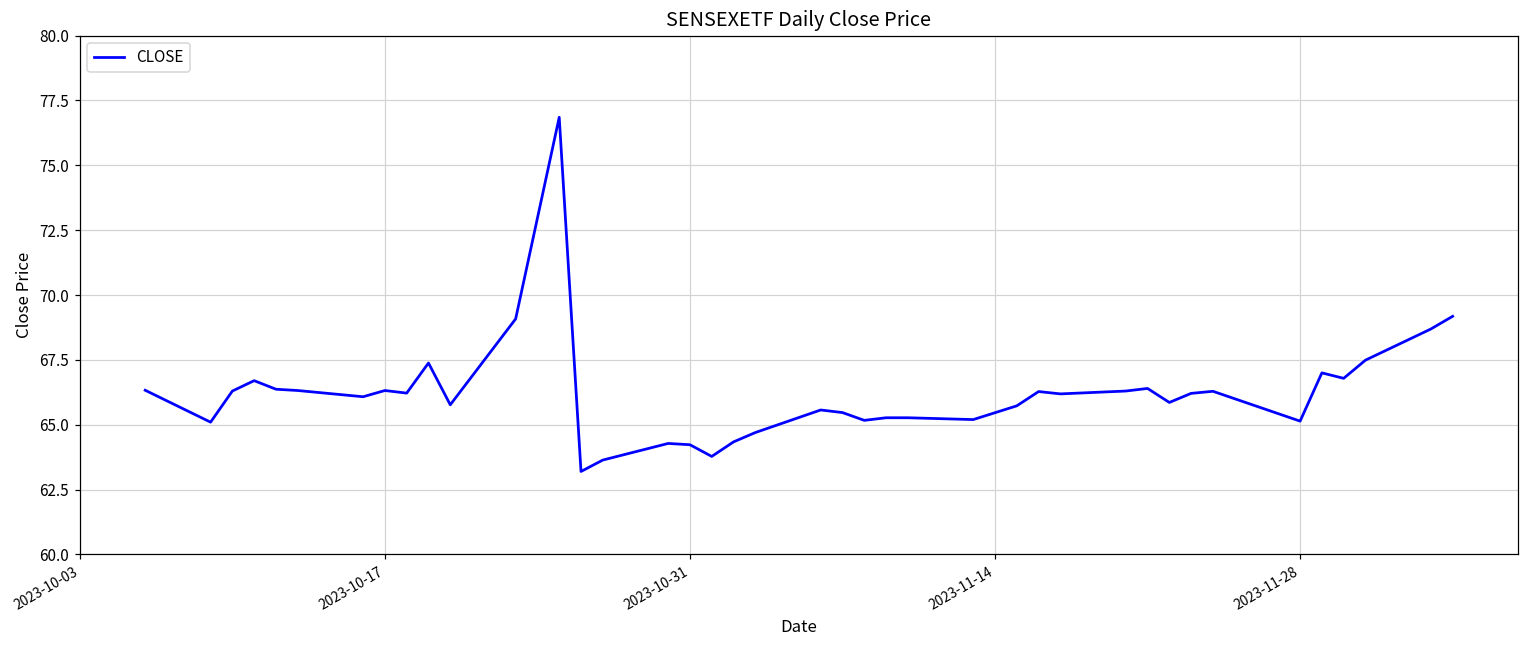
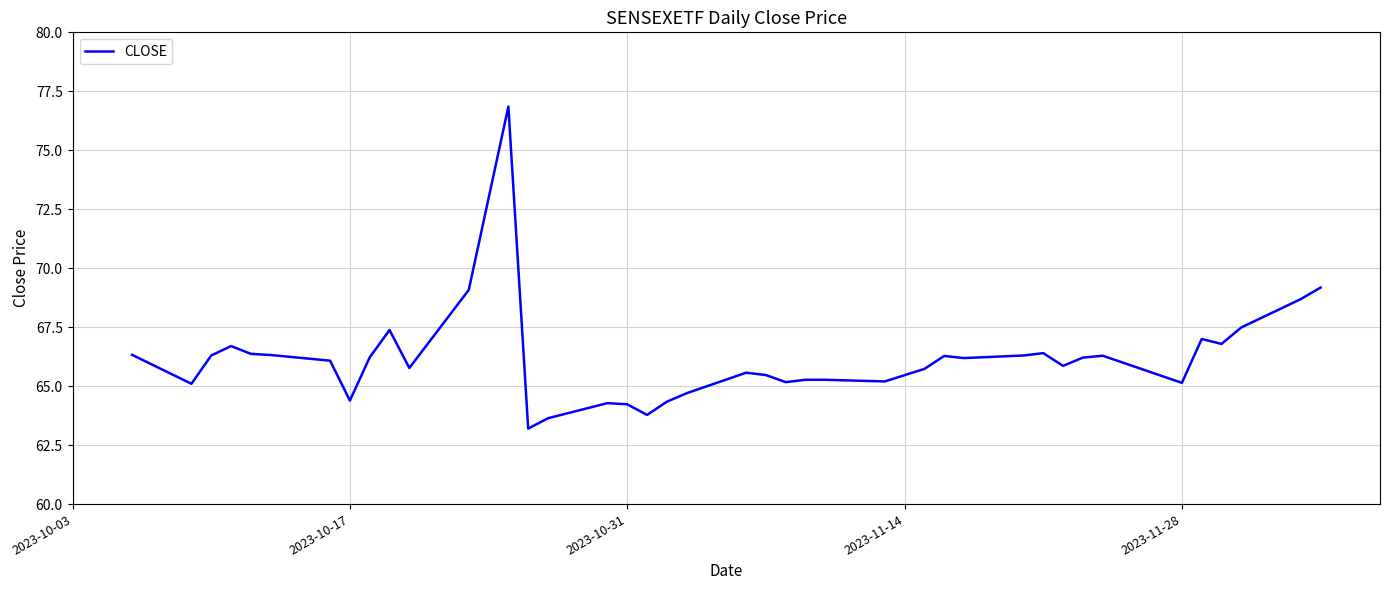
2023-10-17: 66.3 -> 64.4
